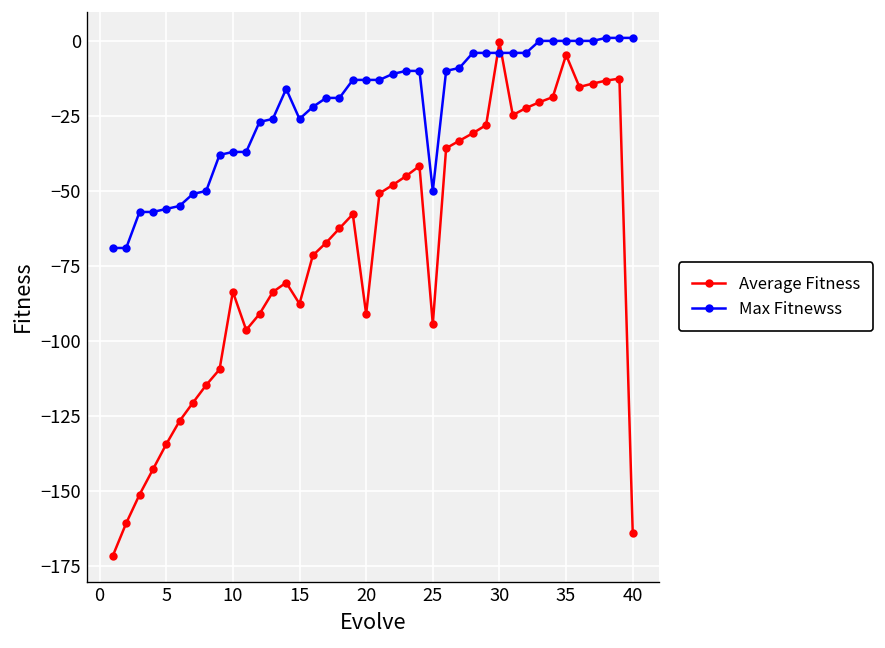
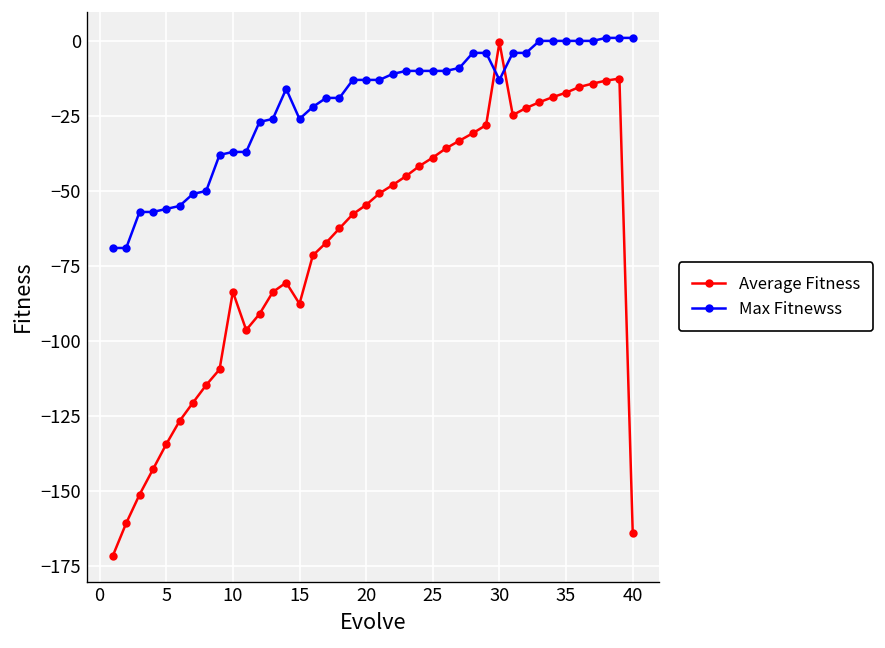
Average Fitness, 20: -91 -> -55
Average Fitness, 25: -94 -> -39
Max Fitnewss, 25: -50 -> -10
Max Fitnewss, 30: -4 -> -13
Average Fitness, 35: -5 -> -17
